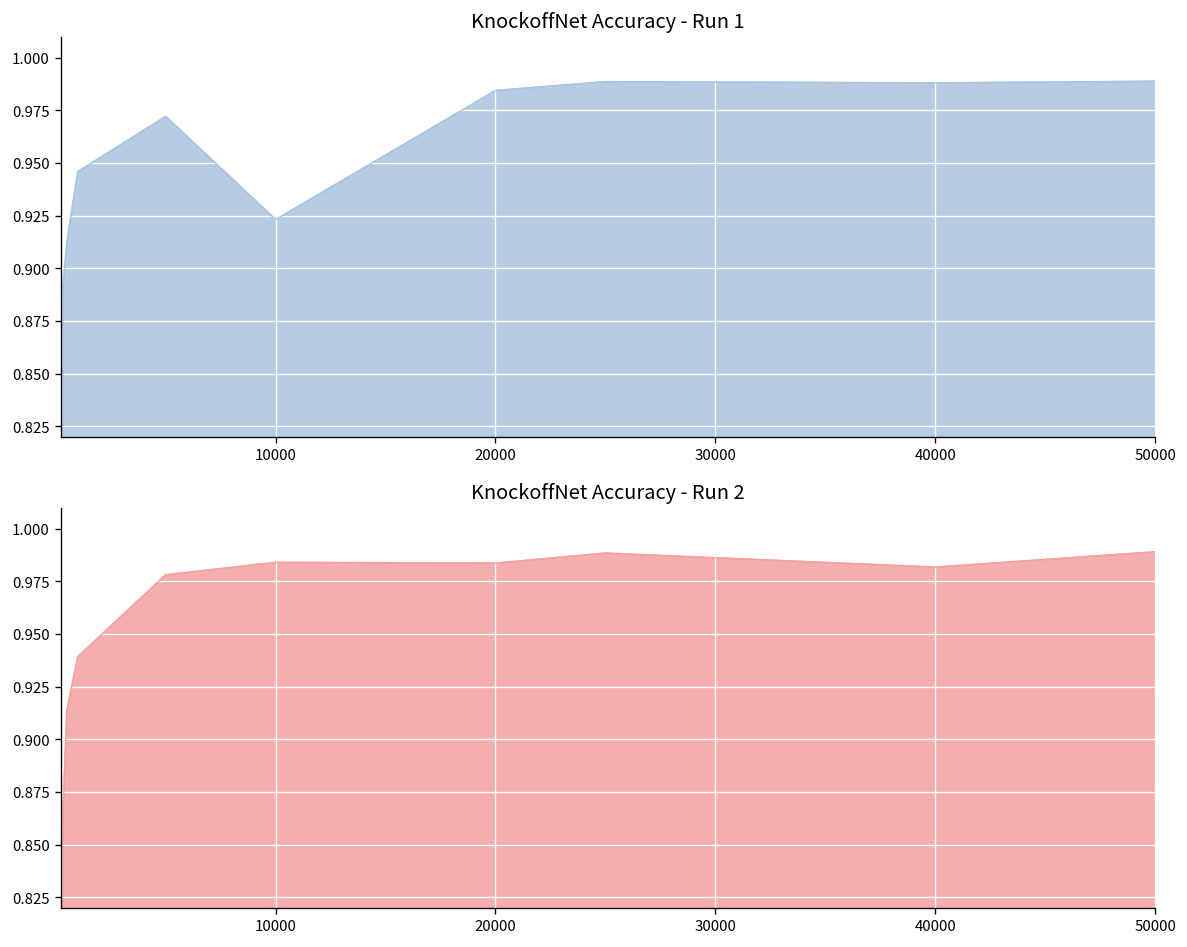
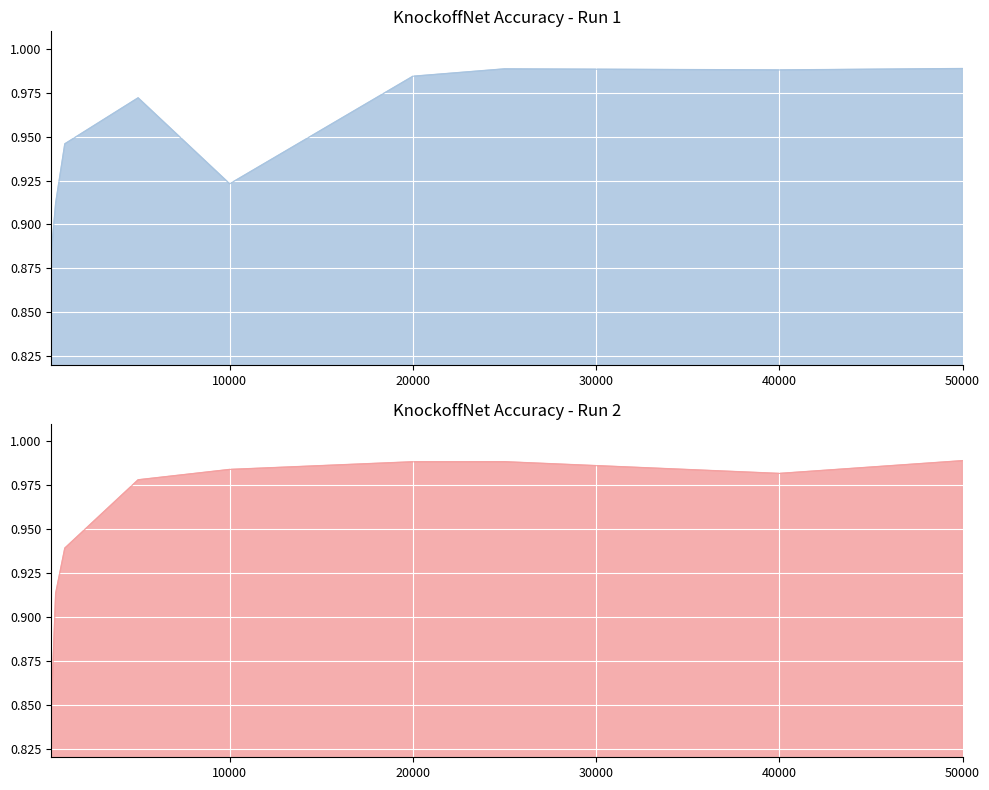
KnockoffNet Accuracy - Run 2, 20000: 0.984 -> 0.988
